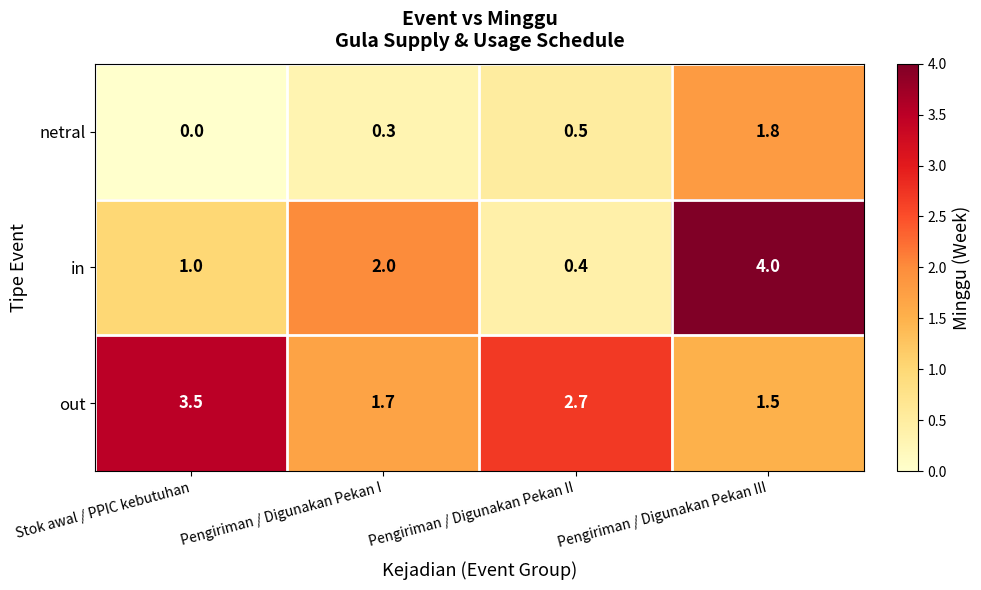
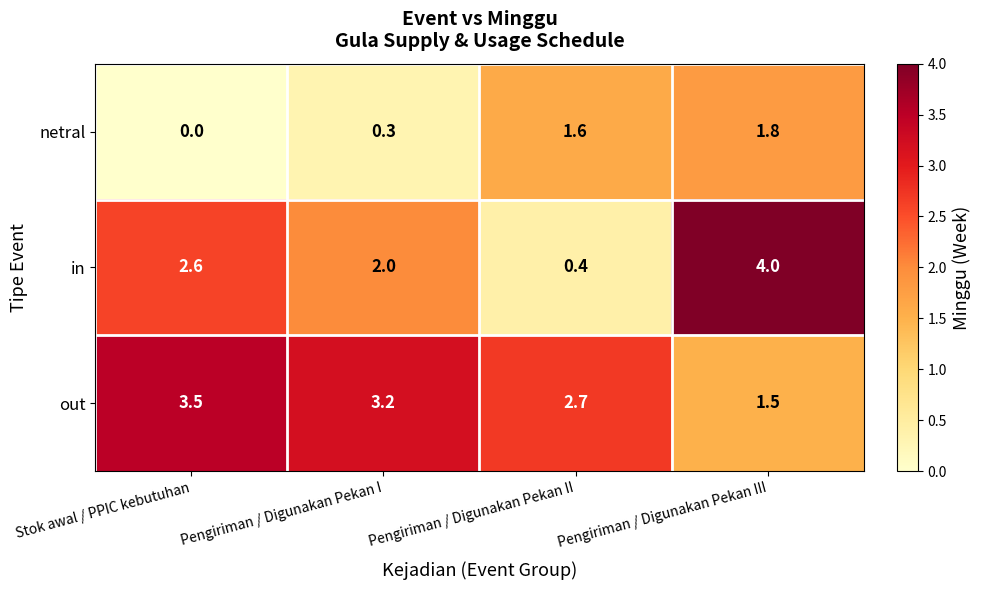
netral, Pengiriman / Digunakan Pekan II: 0.5 -> 1.6
in, Stok awal / PPIC kebutuhan: 1.0 -> 2.6
out, Pengiriman / Digunakan Pekan I: 1.7 -> 3.2
